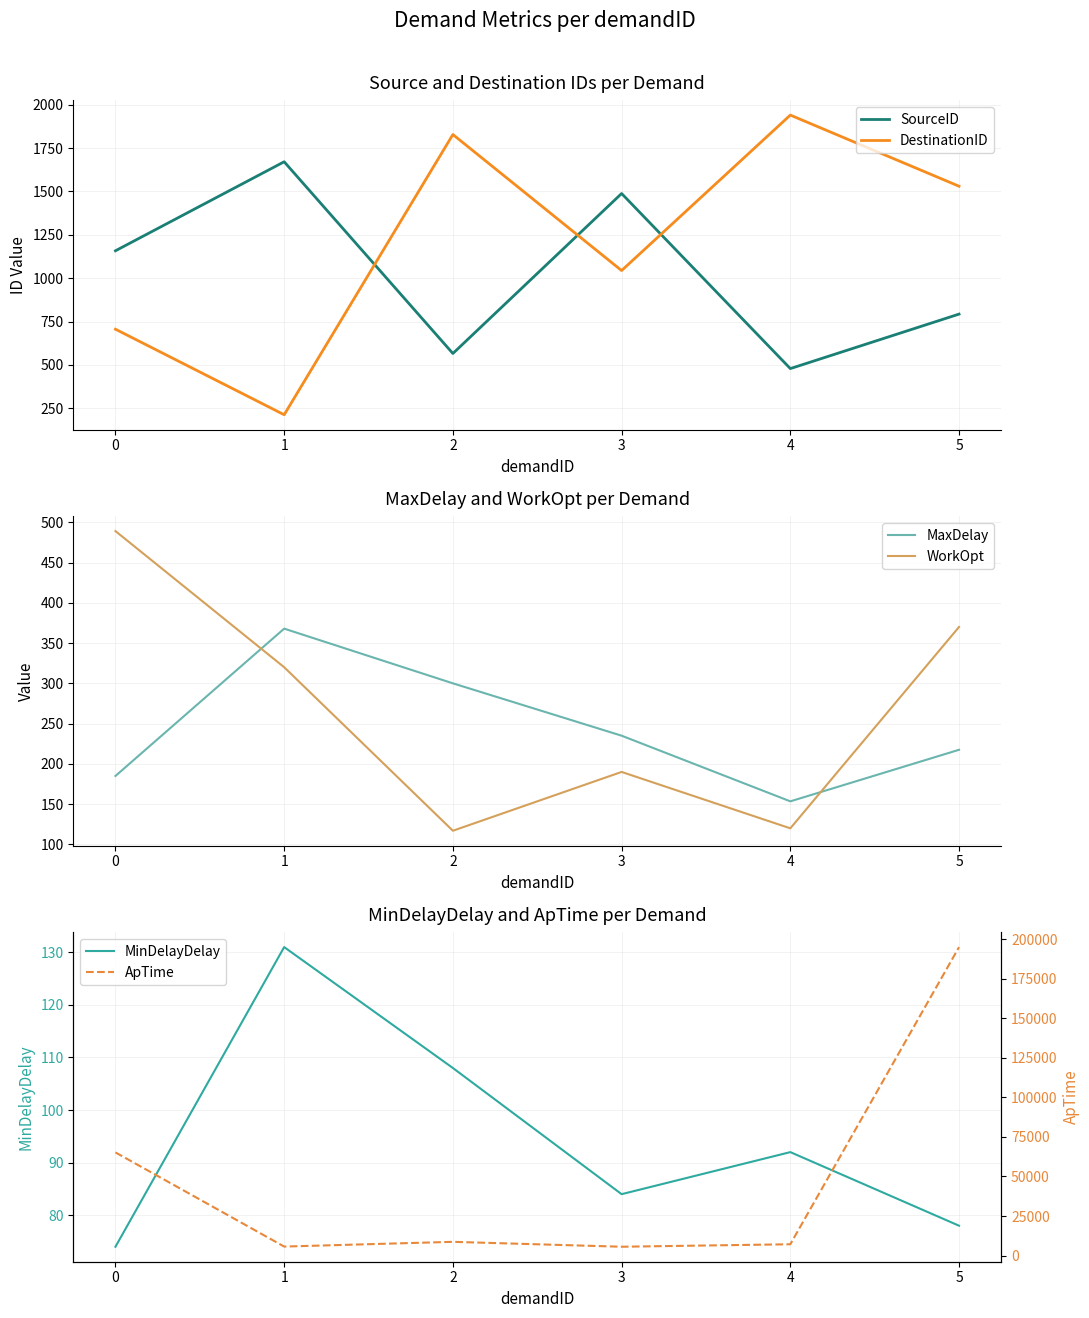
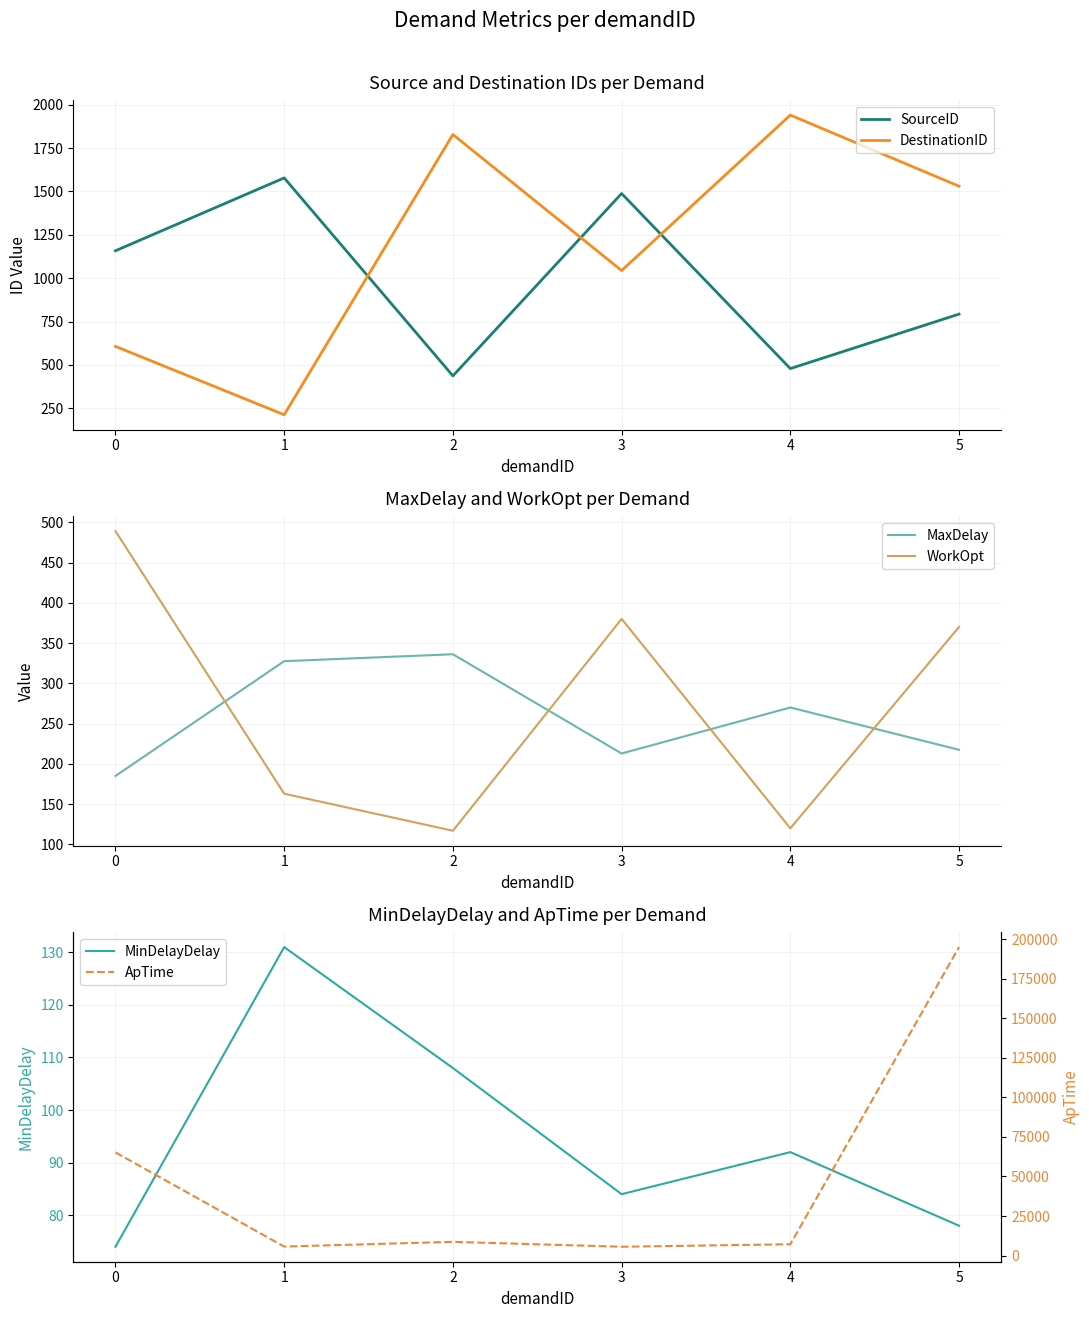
Source and Destination IDs per Demand, DestinationID, 0: 710 -> 610
Source and Destination IDs per Demand, SourceID, 1: 1670 -> 1580
Source and Destination IDs per Demand, SourceID, 2: 570 -> 440
MaxDelay and WorkOpt per Demand, MaxDelay, 1: 370 -> 330
MaxDelay and WorkOpt per Demand, WorkOpt, 1: 320 -> 160
MaxDelay and WorkOpt per Demand, MaxDelay, 2: 300 -> 340
MaxDelay and WorkOpt per Demand, MaxDelay, 3: 240 -> 210
MaxDelay and WorkOpt per Demand, WorkOpt, 3: 190 -> 380
MaxDelay and WorkOpt per Demand, MaxDelay, 4: 150 -> 270
